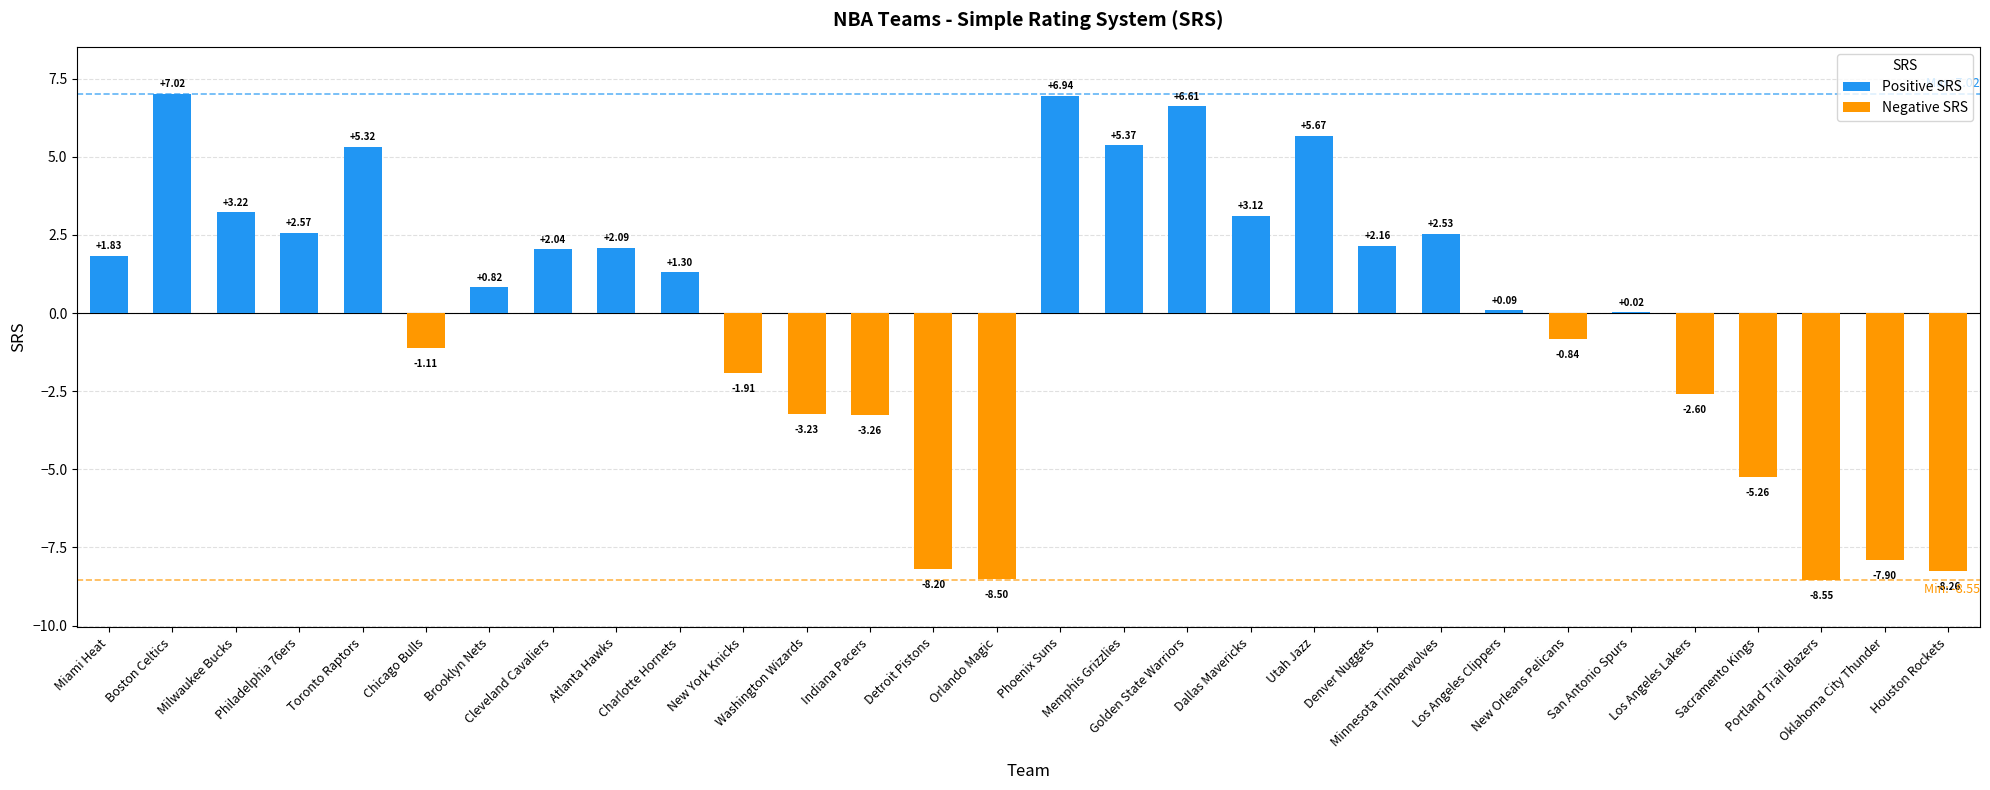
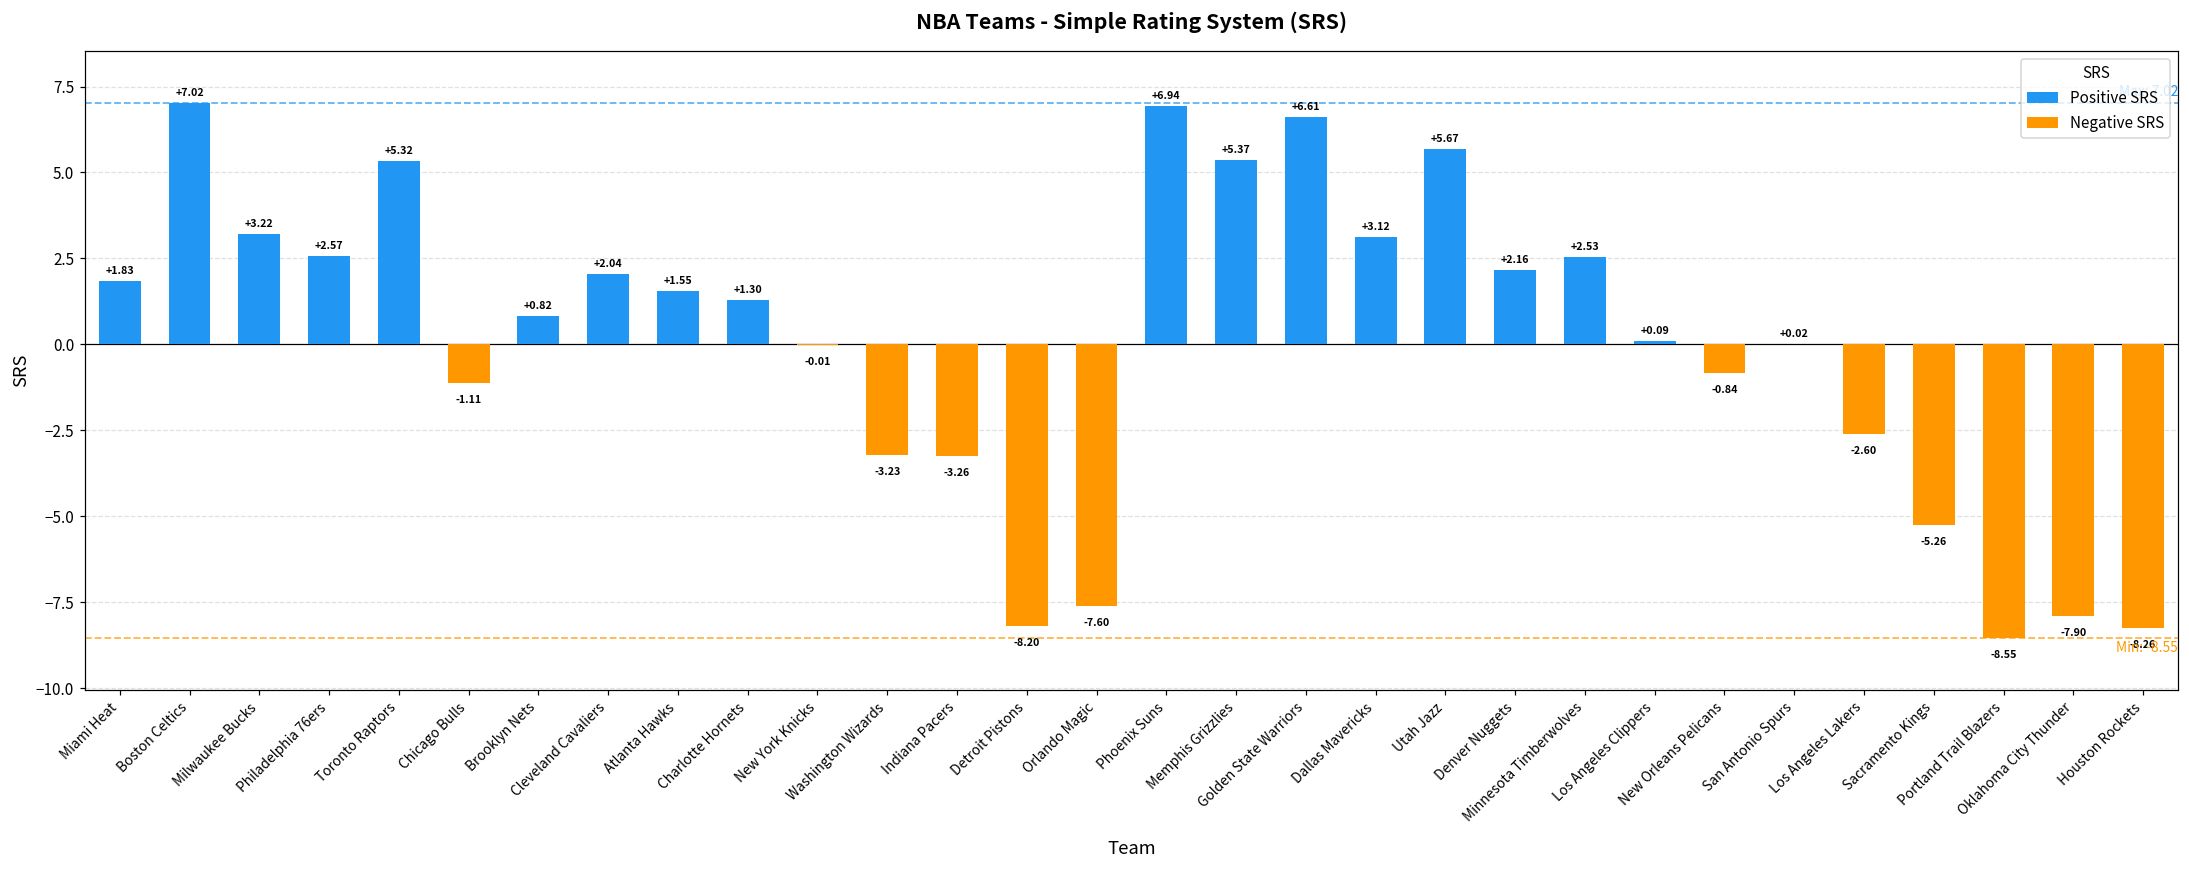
Atlanta Hawks: +2.09 -> +1.55
New York Knicks: -1.91 -> -0.01
Orlando Magic: -8.50 -> -7.60
